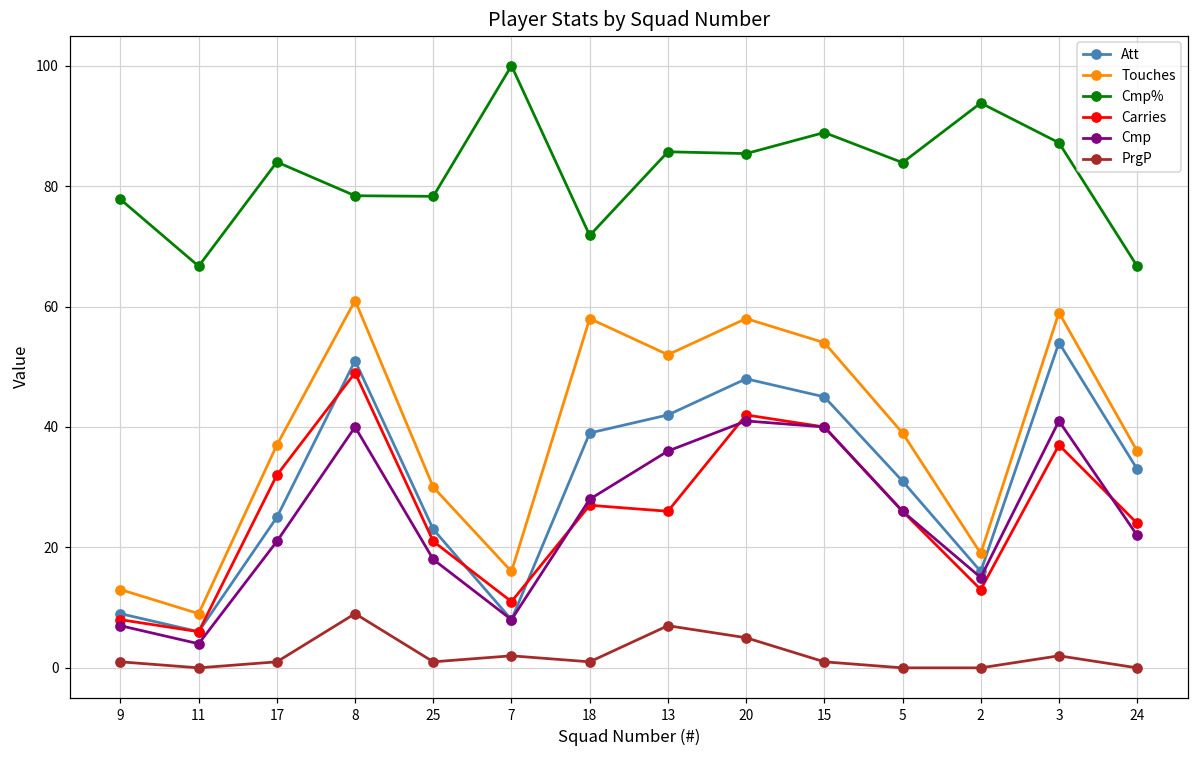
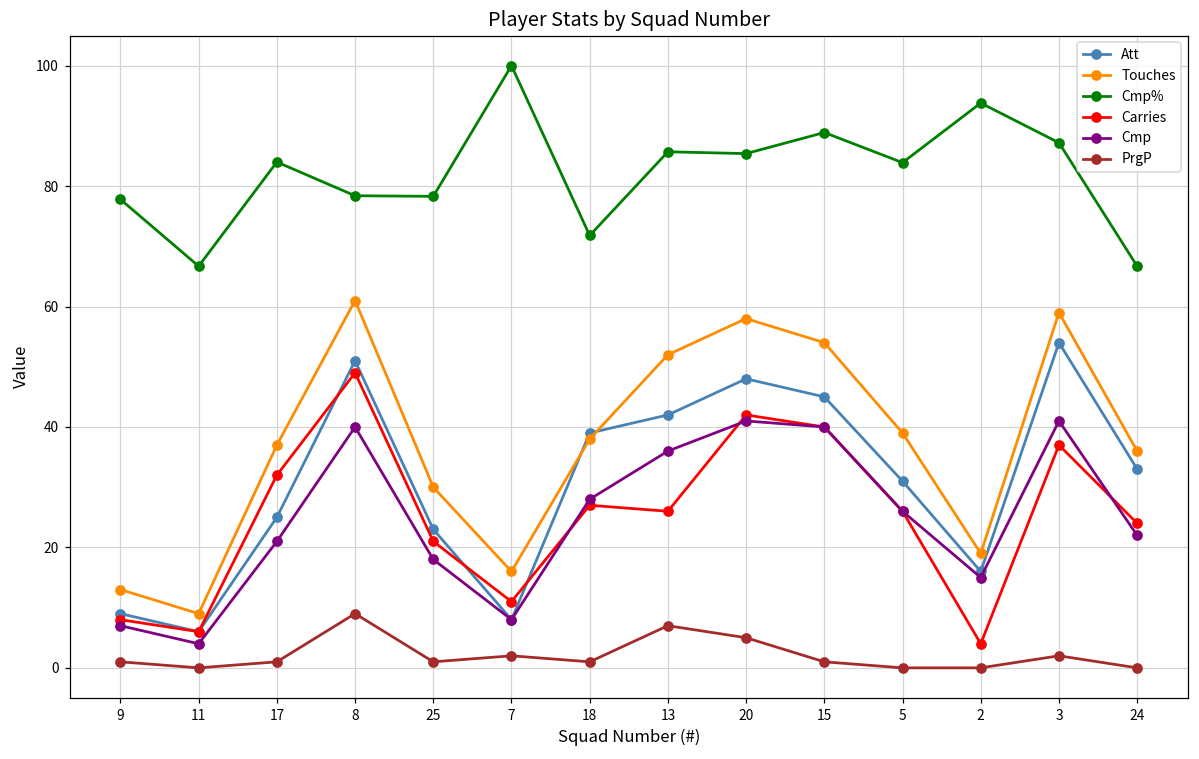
Touches, 18: 58 -> 38
Carries, 2: 13 -> 4
